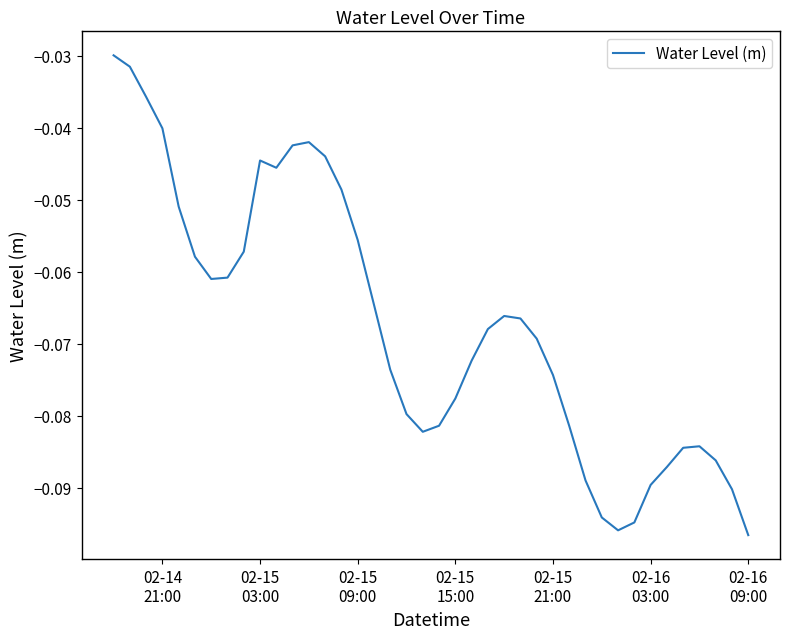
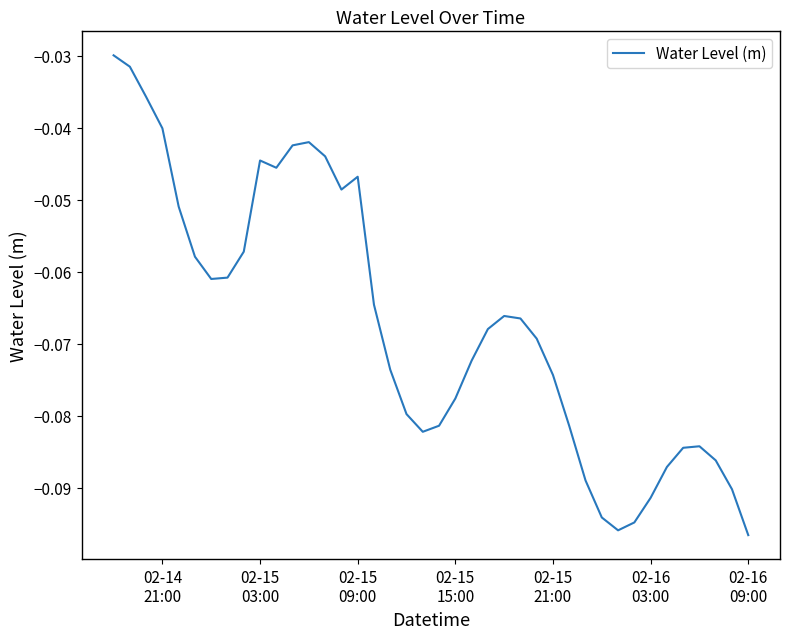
02-15 09:00: -0.056 -> -0.047
02-16 03:00: -0.090 -> -0.091
